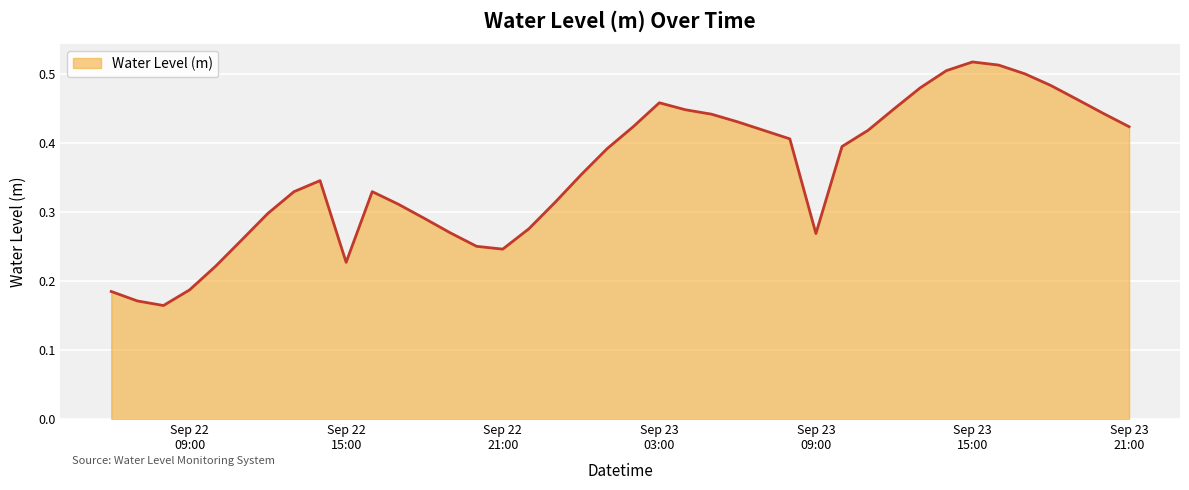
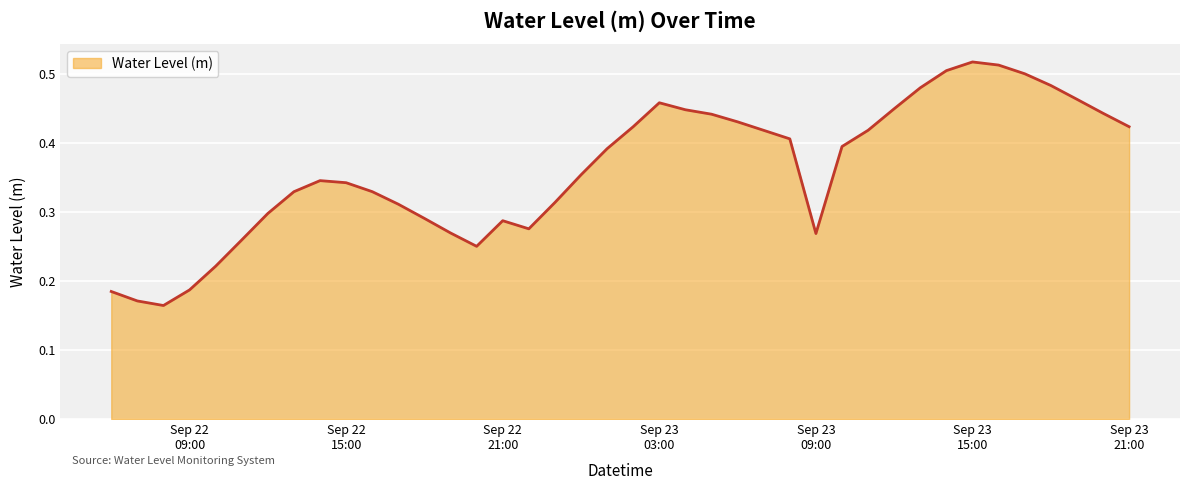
Sep 22 15:00: 0.23 -> 0.34
Sep 22 21:00: 0.25 -> 0.29
